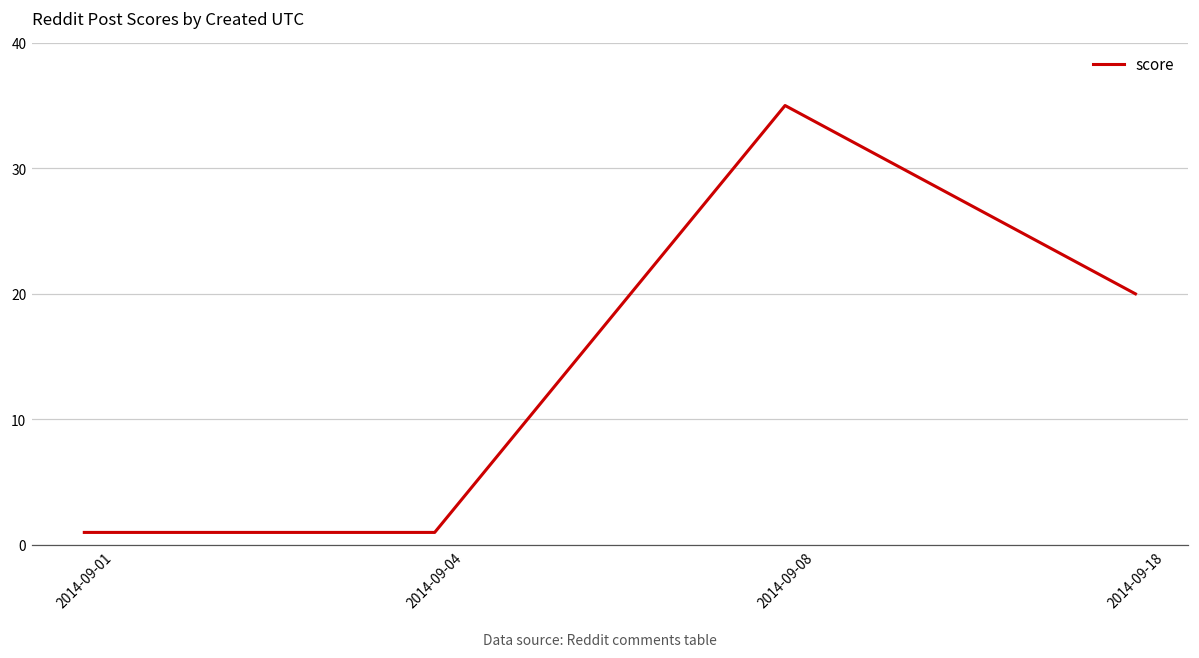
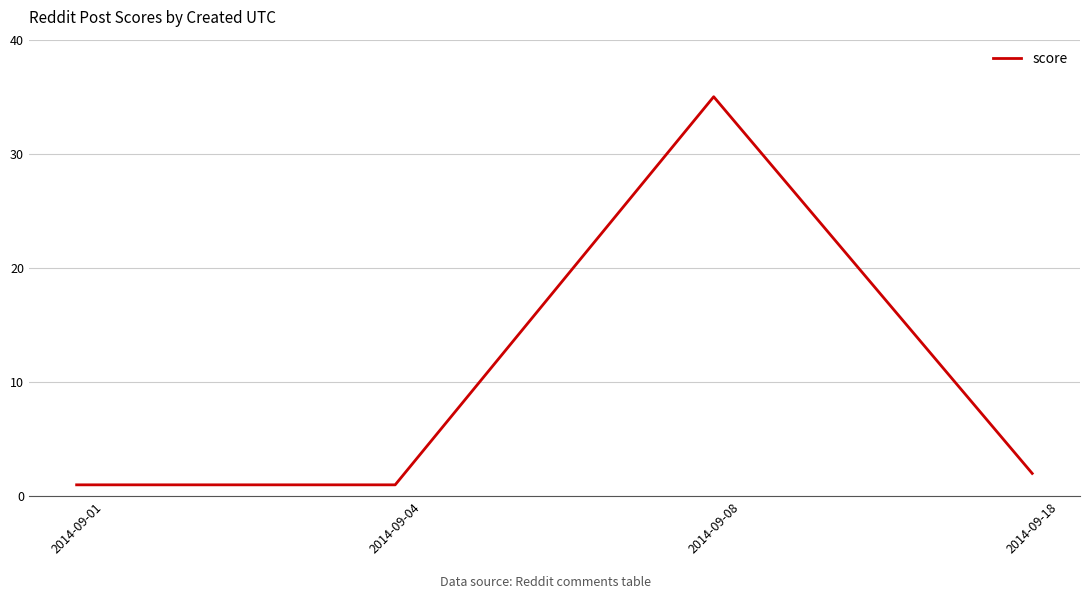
2014-09-18: 20 -> 2
